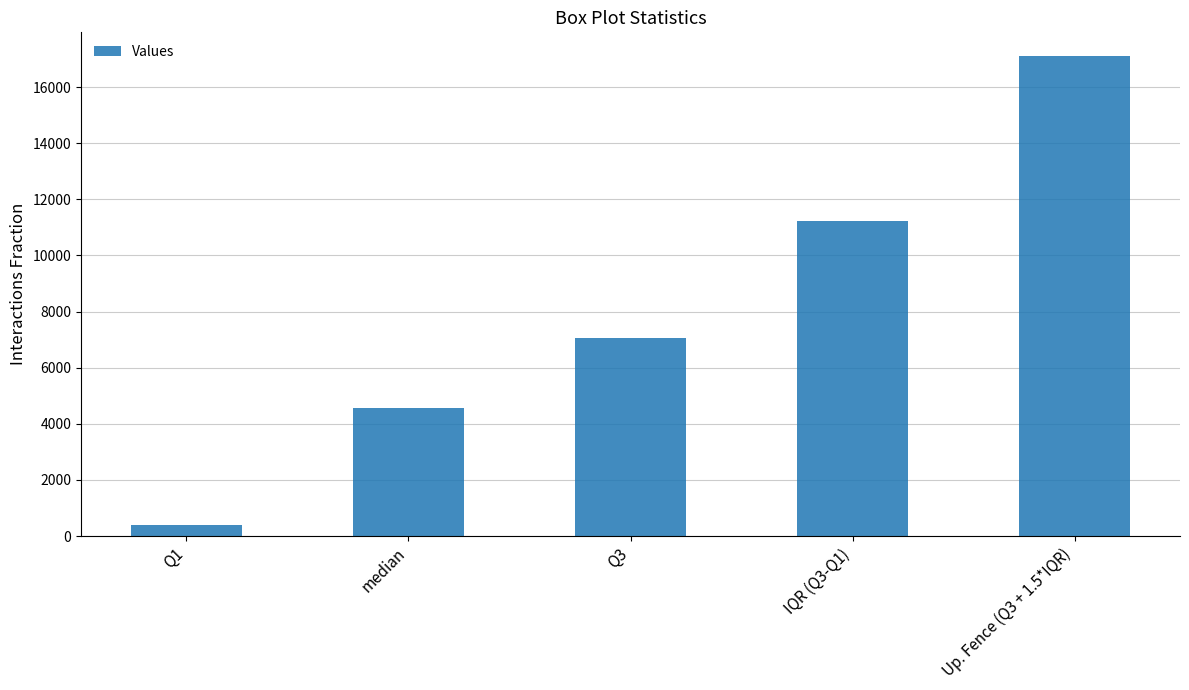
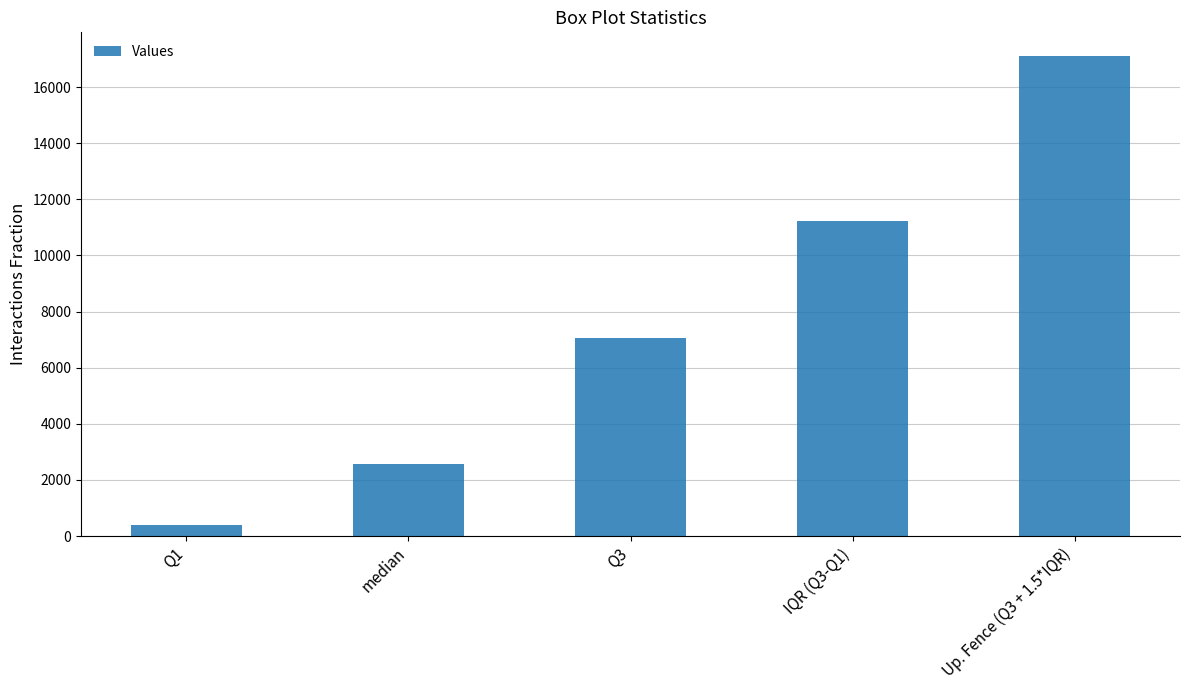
median: 4600 -> 2600
